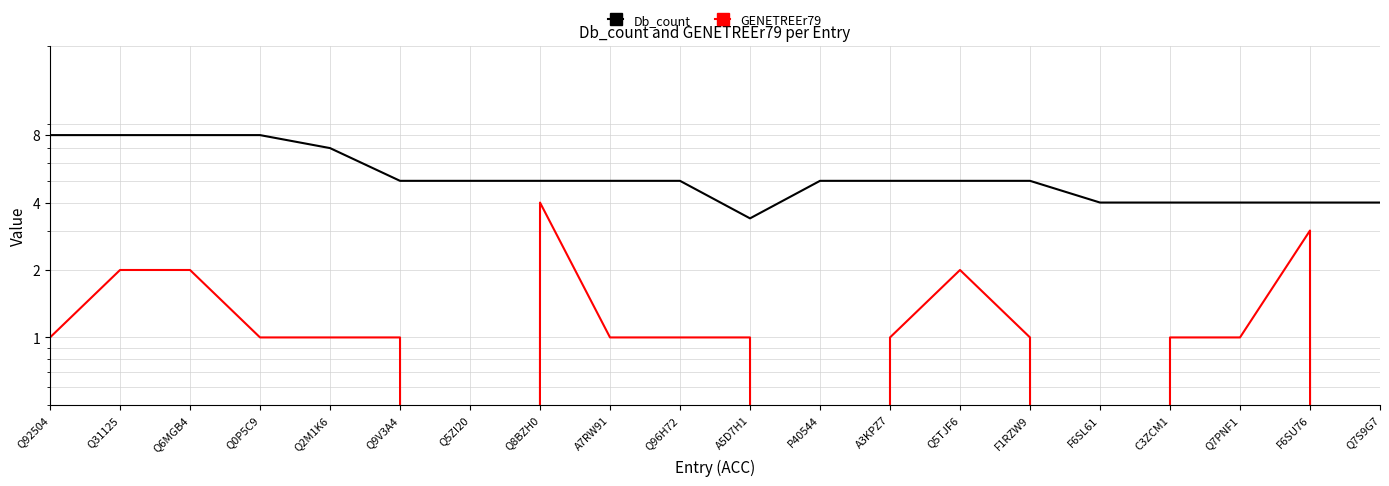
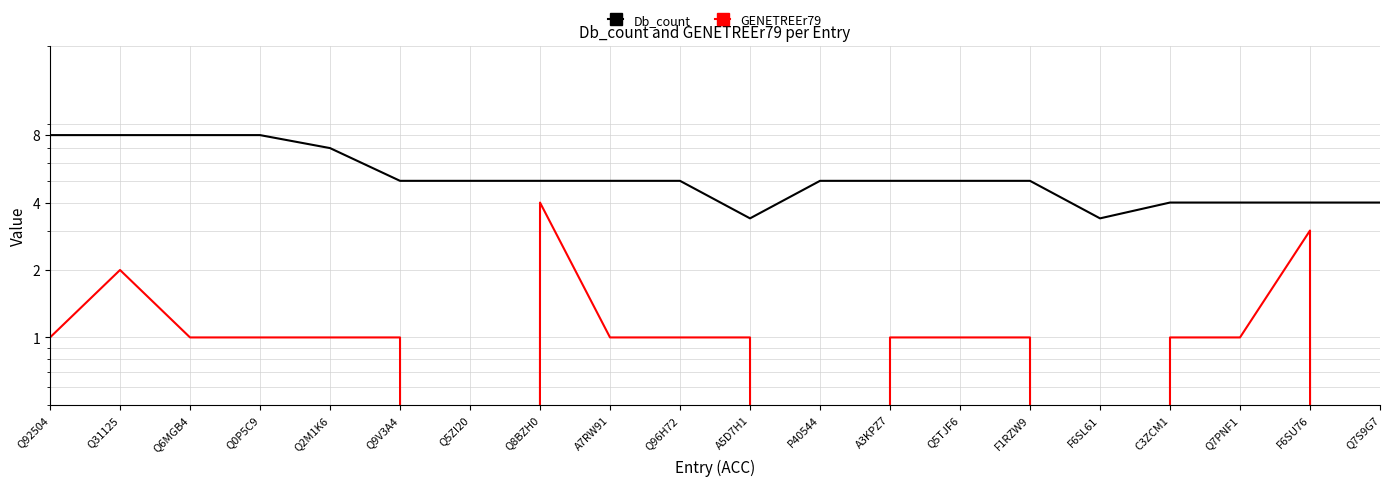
GENETREEr79, Q6MGB4: 2 -> 1
GENETREEr79, Q5TJF6: 2 -> 1
Db_count, F6SL61: 4.0 -> 3.4
